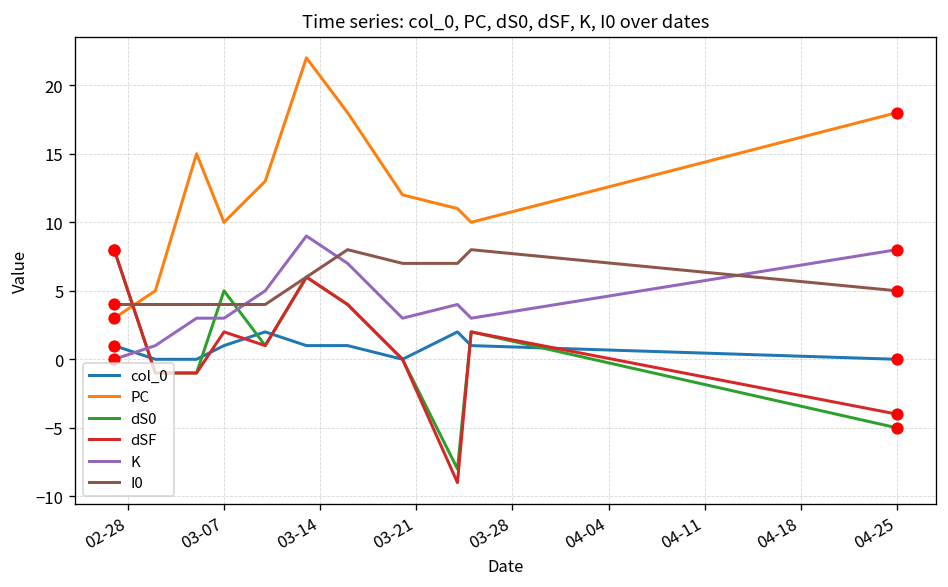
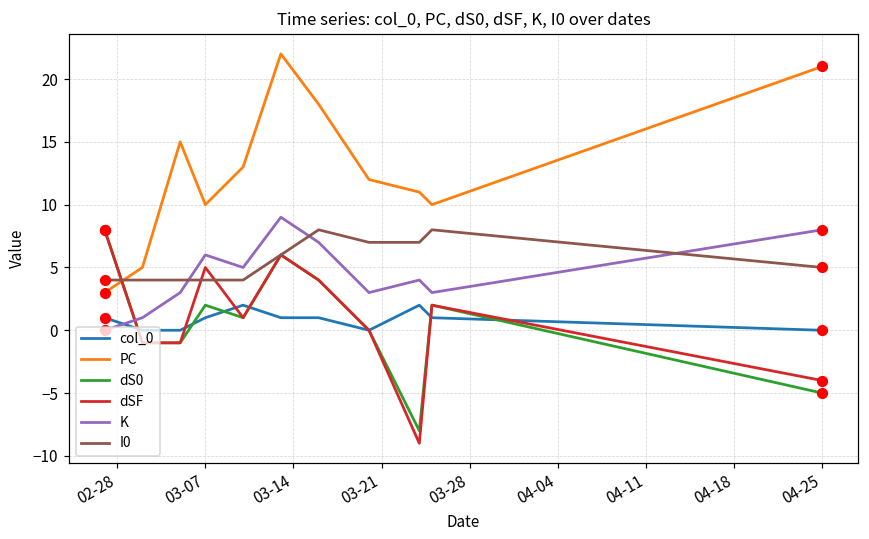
dS0, 03-07: 5 -> 2
dSF, 03-07: 2 -> 5
K, 03-07: 3 -> 6
PC, 04-25: 18 -> 21
